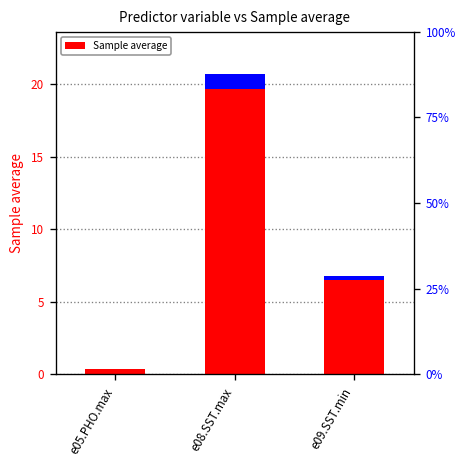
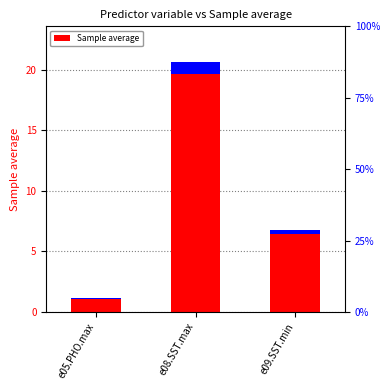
Sample average, e05.PHO.max: 0.3 -> 1.1
